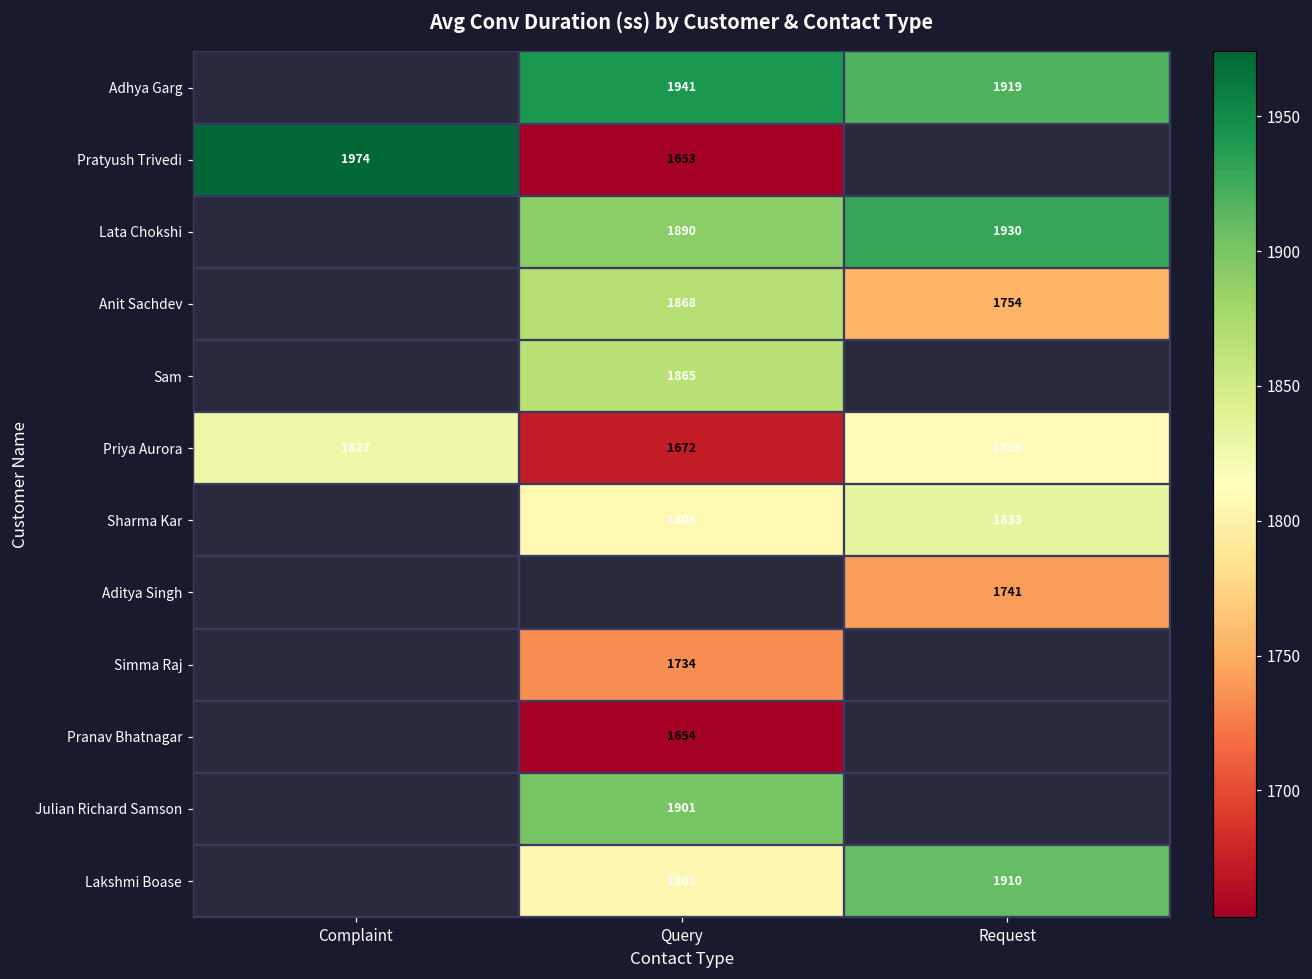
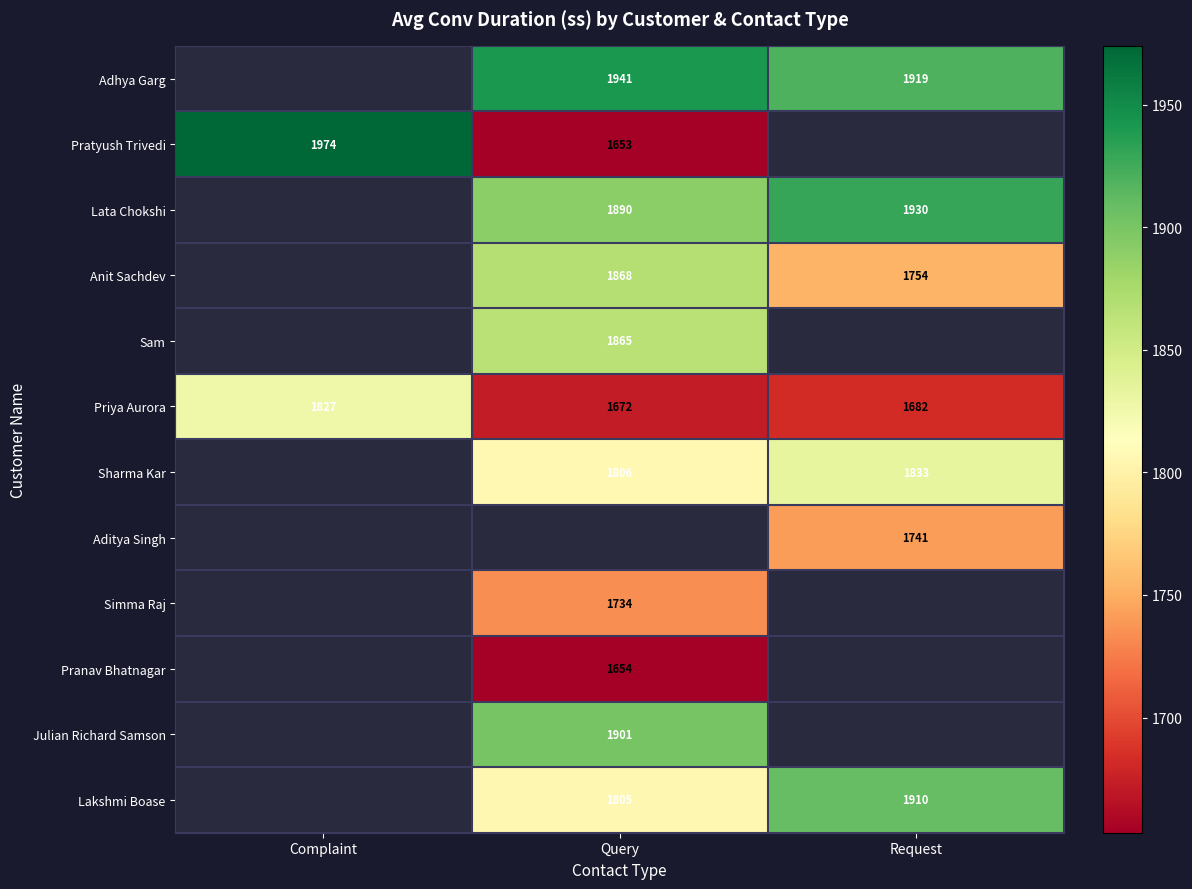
Priya Aurora, Request: 1809 -> 1682
